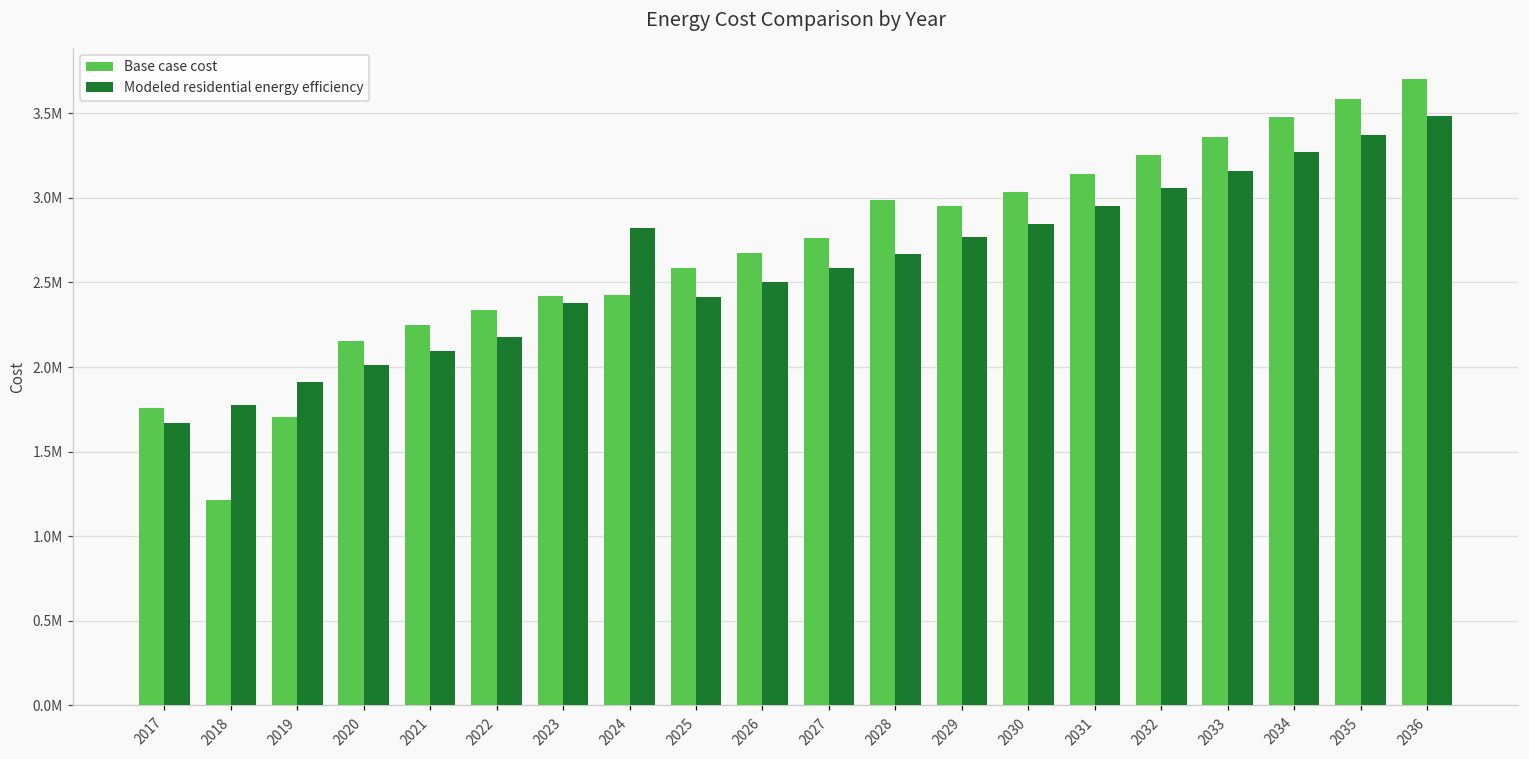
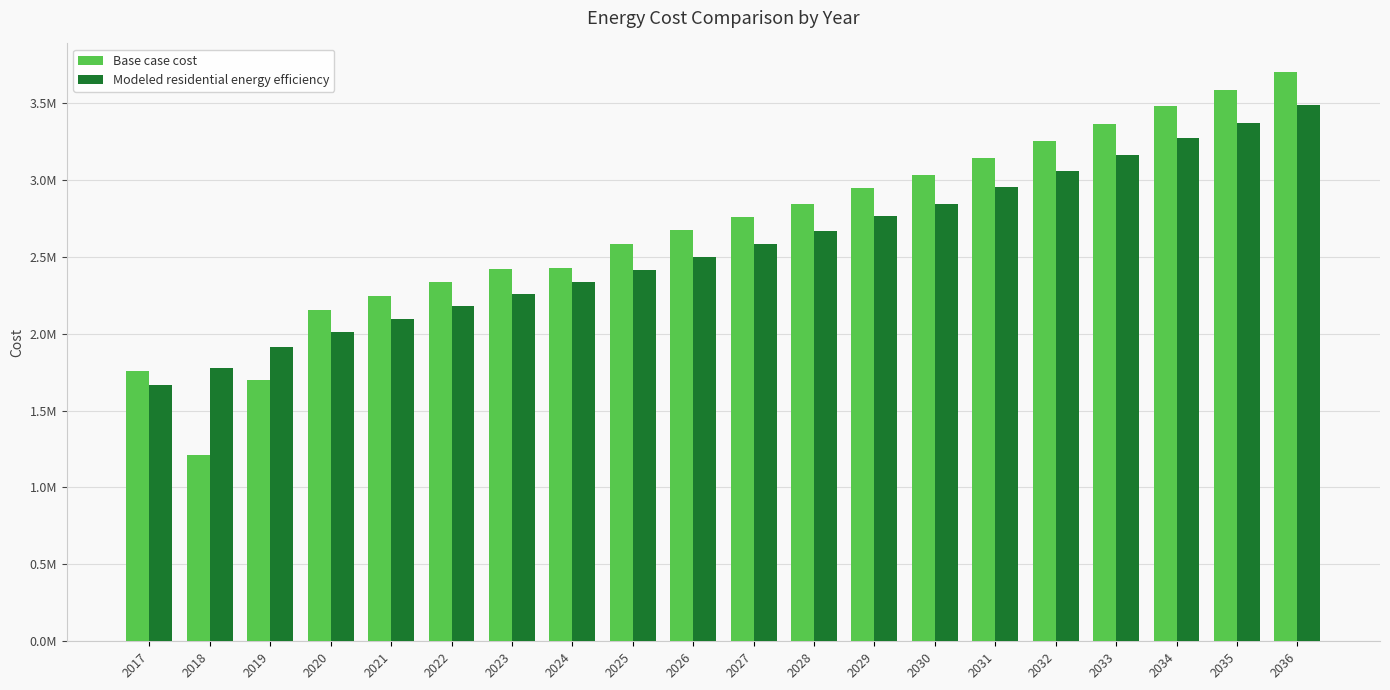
Modeled residential energy efficiency, 2023: 2380000 -> 2260000
Modeled residential energy efficiency, 2024: 2820000 -> 2340000
Base case cost, 2028: 2990000 -> 2850000
